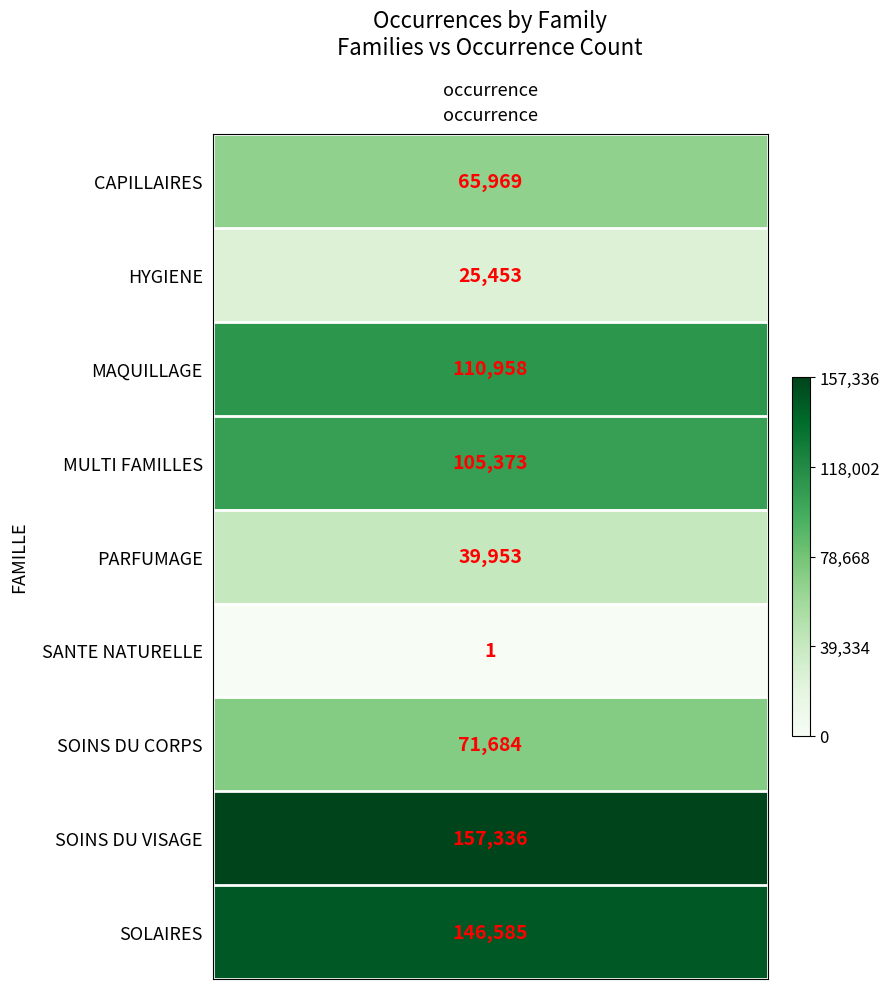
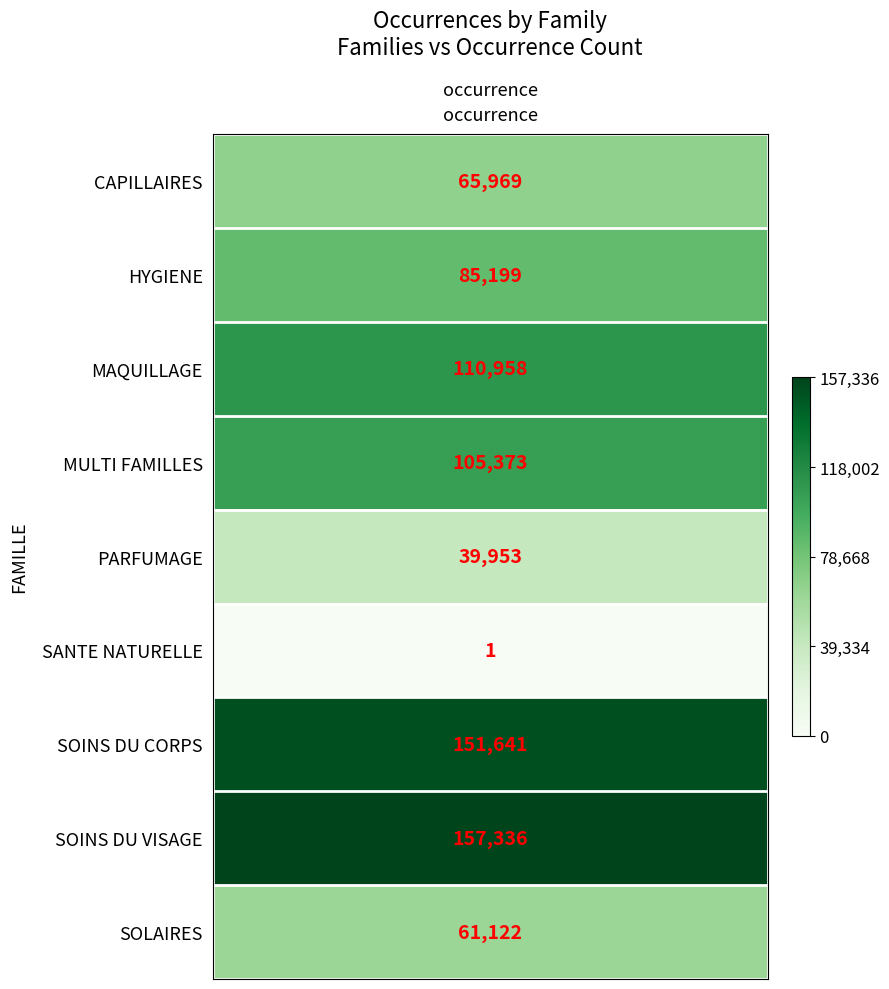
HYGIENE, occurrence: 25,453 -> 85,199
SOINS DU CORPS, occurrence: 71,684 -> 151,641
SOLAIRES, occurrence: 146,585 -> 61,122
